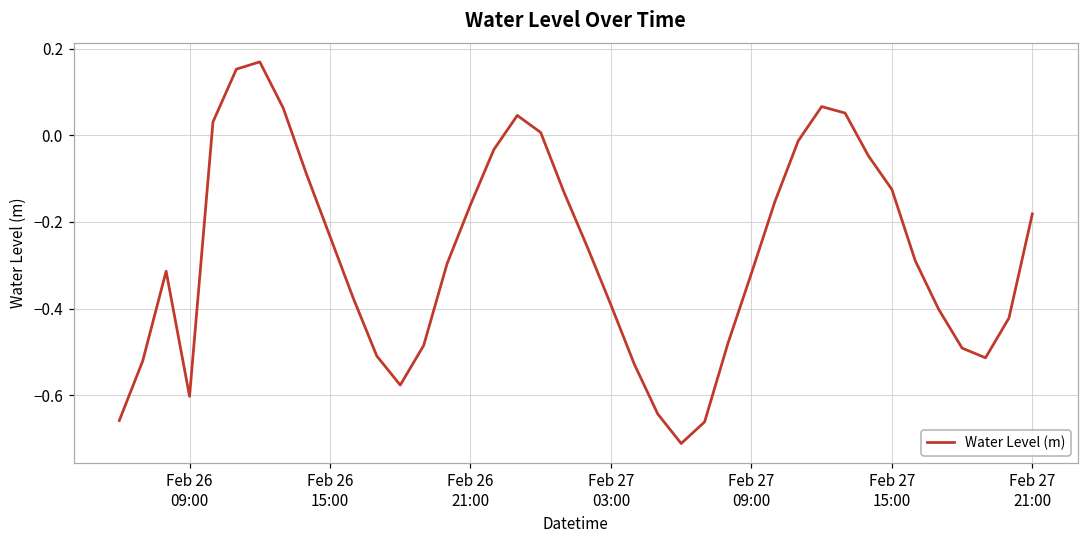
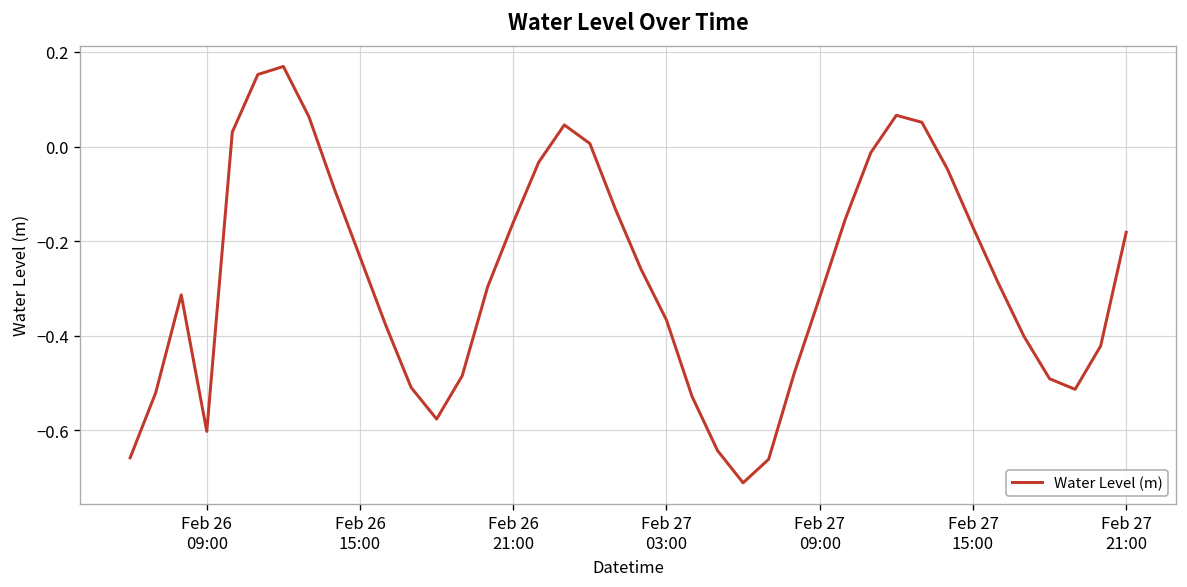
Feb 27 03:00: -0.39 -> -0.37
Feb 27 15:00: -0.12 -> -0.17
